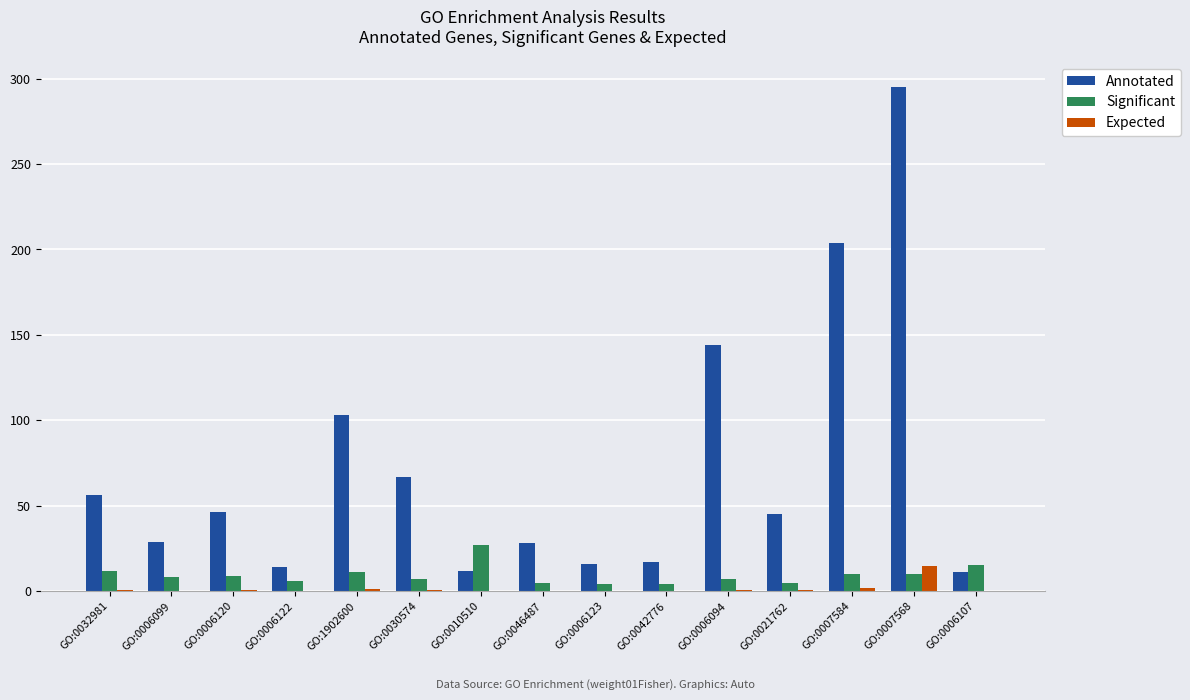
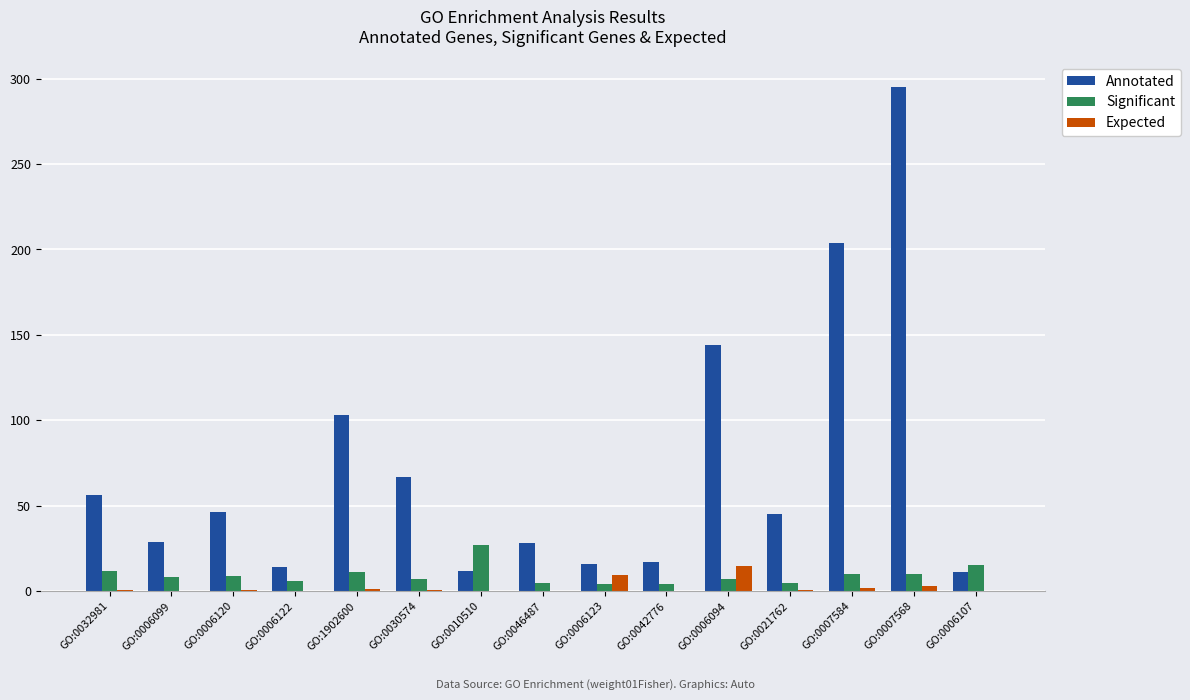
Expected, GO:0006123: 0 -> 9
Expected, GO:0006094: 1 -> 15
Expected, GO:0007568: 15 -> 3
